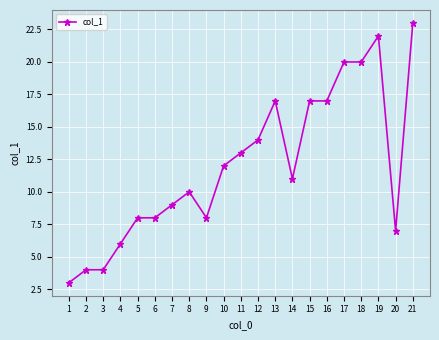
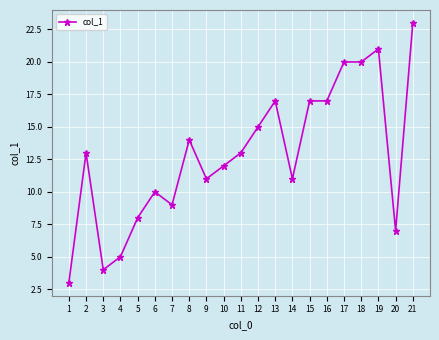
2: 4 -> 13
4: 6 -> 5
6: 8 -> 10
8: 10 -> 14
9: 8 -> 11
12: 14 -> 15
19: 22 -> 21
